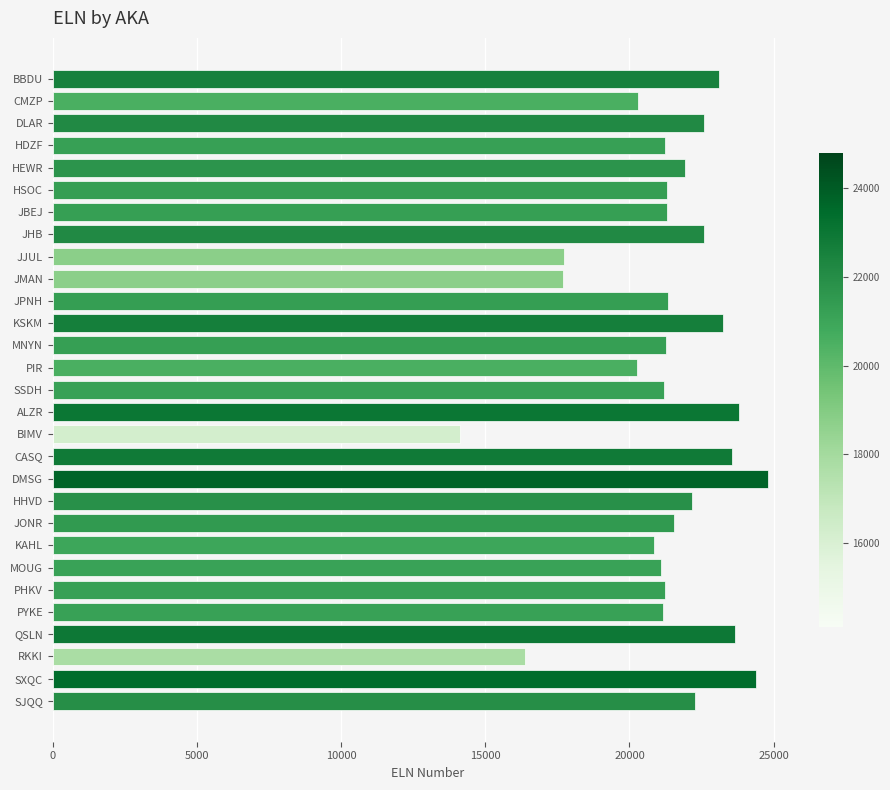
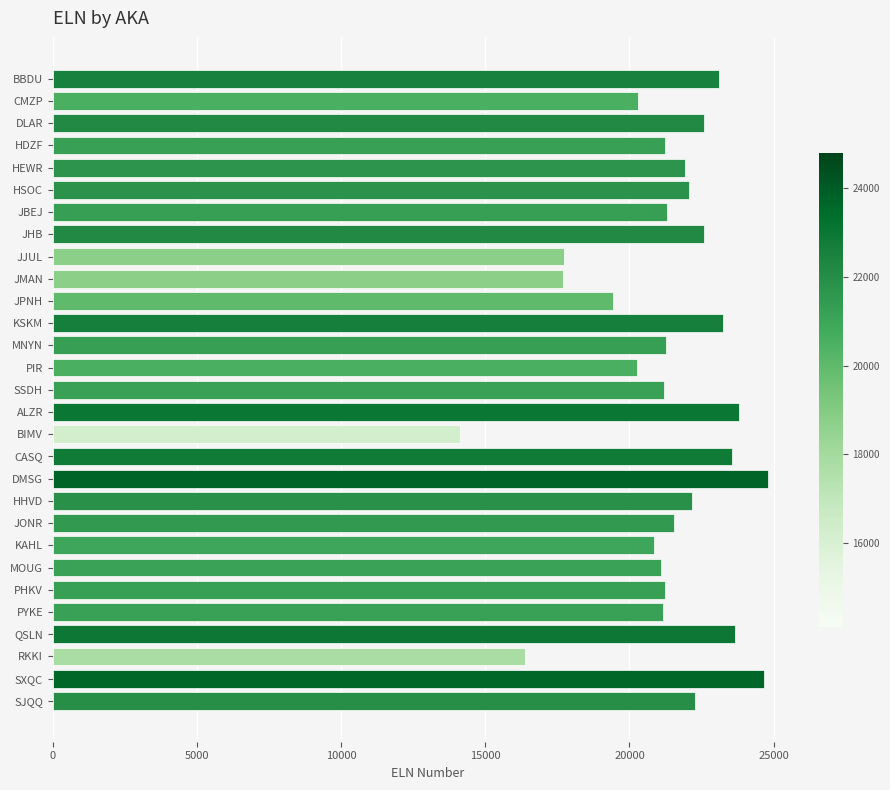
HSOC: 21300 -> 22100
JPNH: 21300 -> 19400
SXQC: 24400 -> 24700
